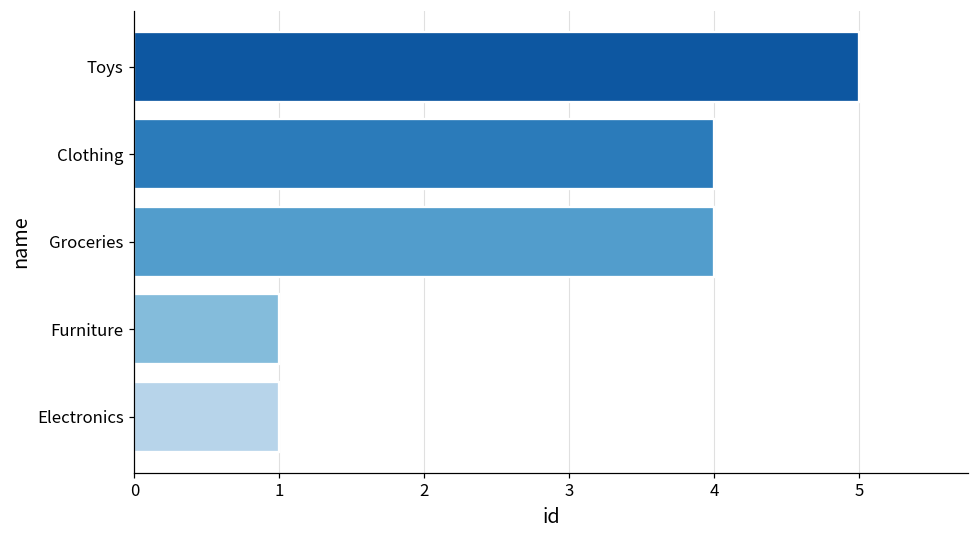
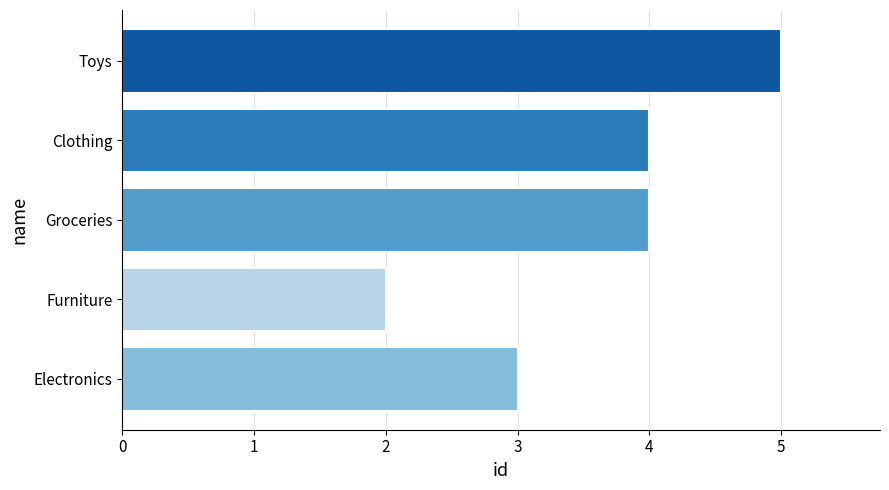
Furniture: 1 -> 2
Electronics: 1 -> 3
